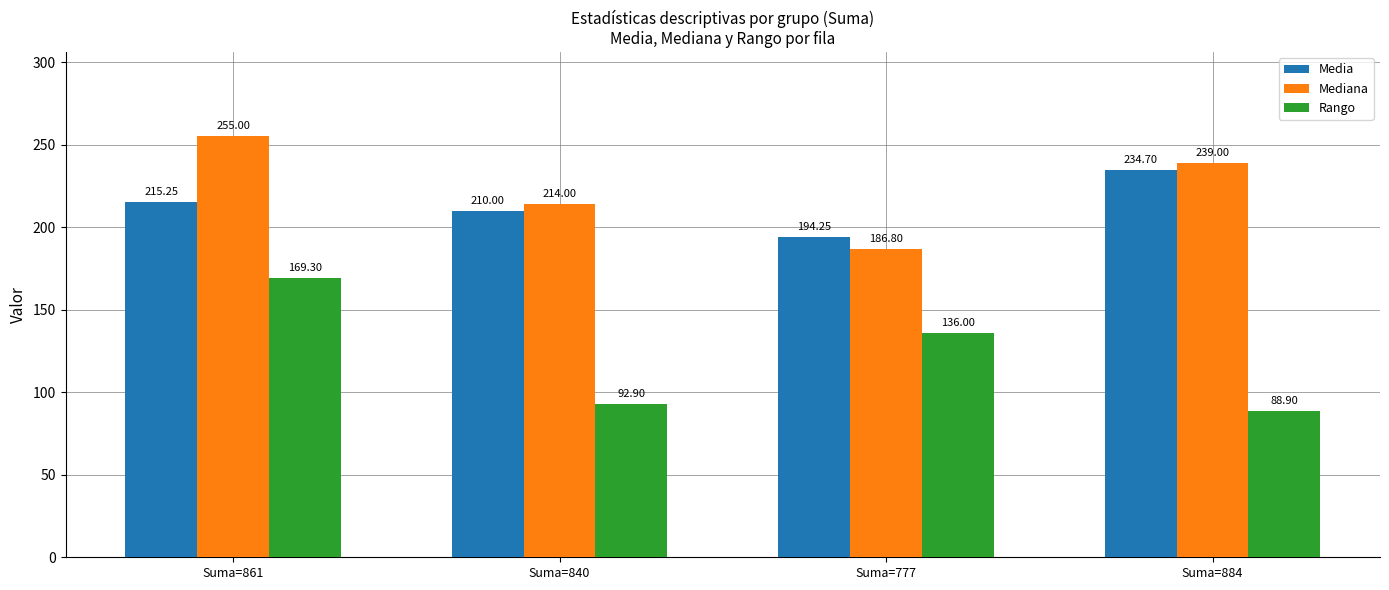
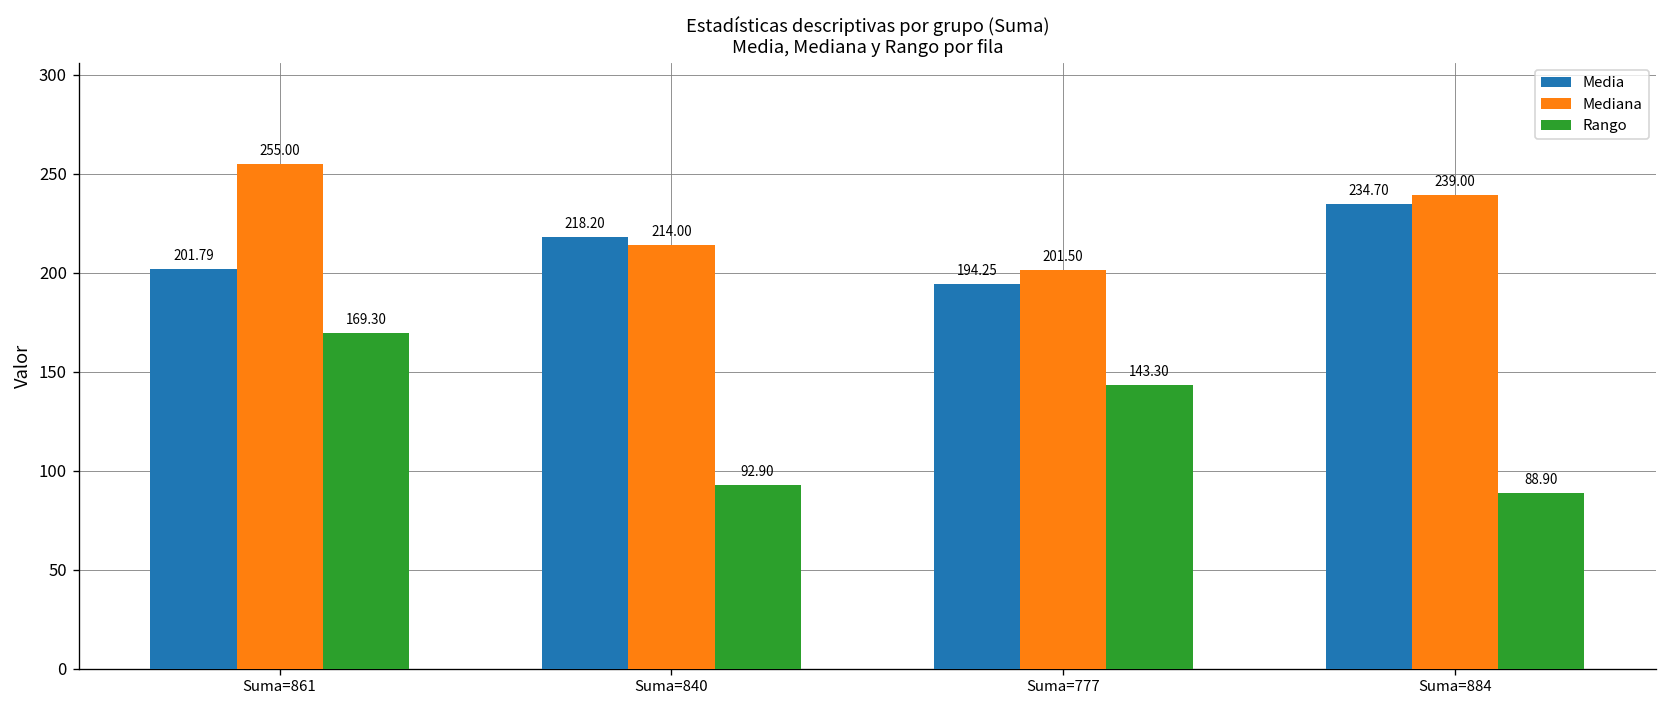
Media, Suma=861: 215.25 -> 201.79
Media, Suma=840: 210.00 -> 218.20
Mediana, Suma=777: 186.80 -> 201.50
Rango, Suma=777: 136.00 -> 143.30
